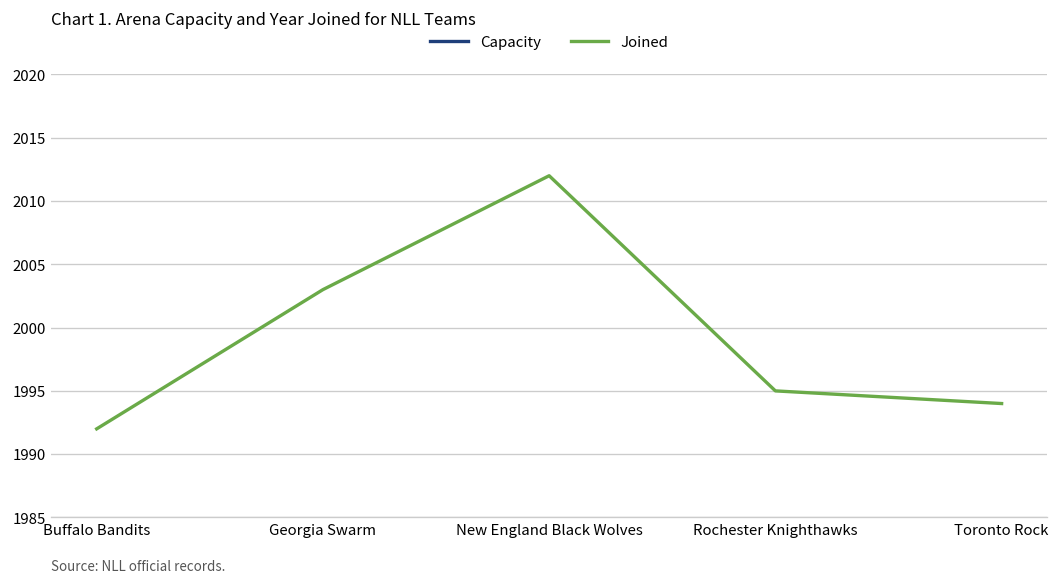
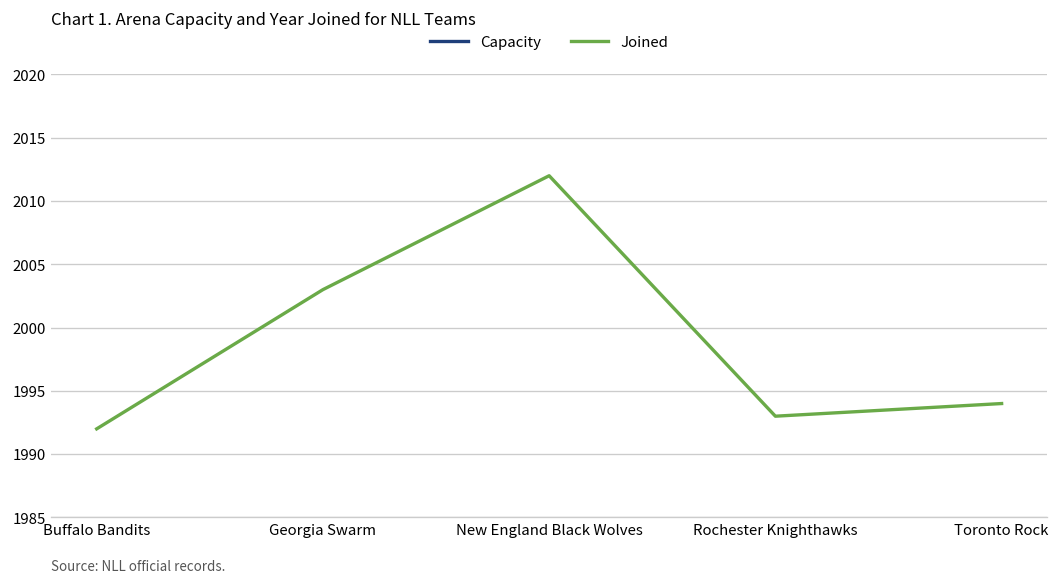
Joined, Rochester Knighthawks: 1995 -> 1993
